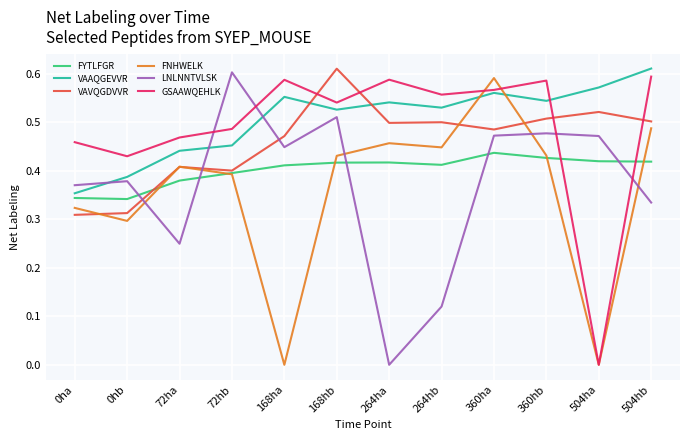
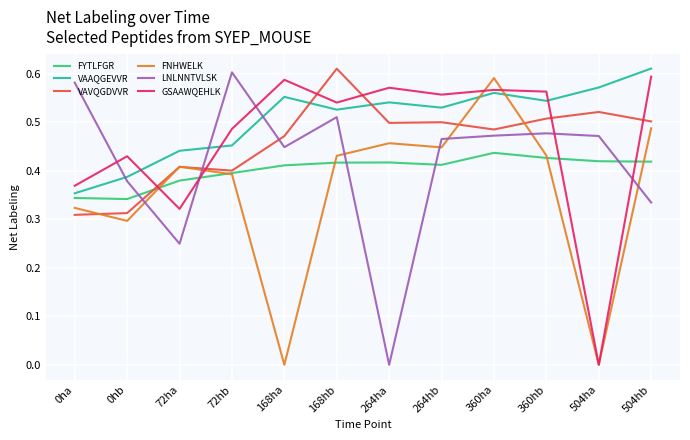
LNLNNTVLSK, 0ha: 0.37 -> 0.58
GSAAWQEHLK, 0ha: 0.46 -> 0.37
GSAAWQEHLK, 72ha: 0.47 -> 0.32
GSAAWQEHLK, 264ha: 0.59 -> 0.57
LNLNNTVLSK, 264hb: 0.12 -> 0.47
GSAAWQEHLK, 360hb: 0.59 -> 0.56
